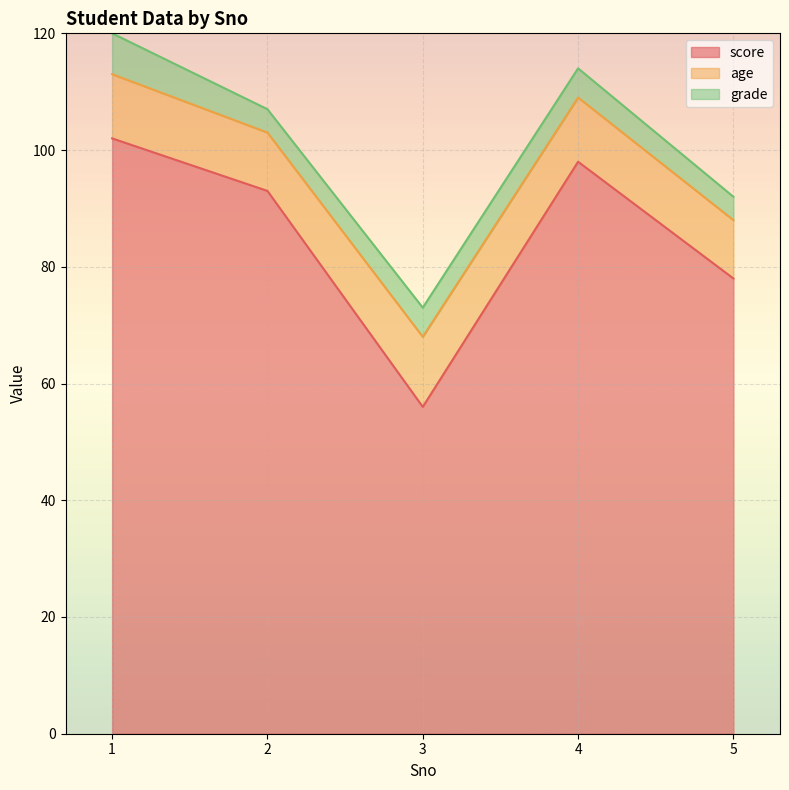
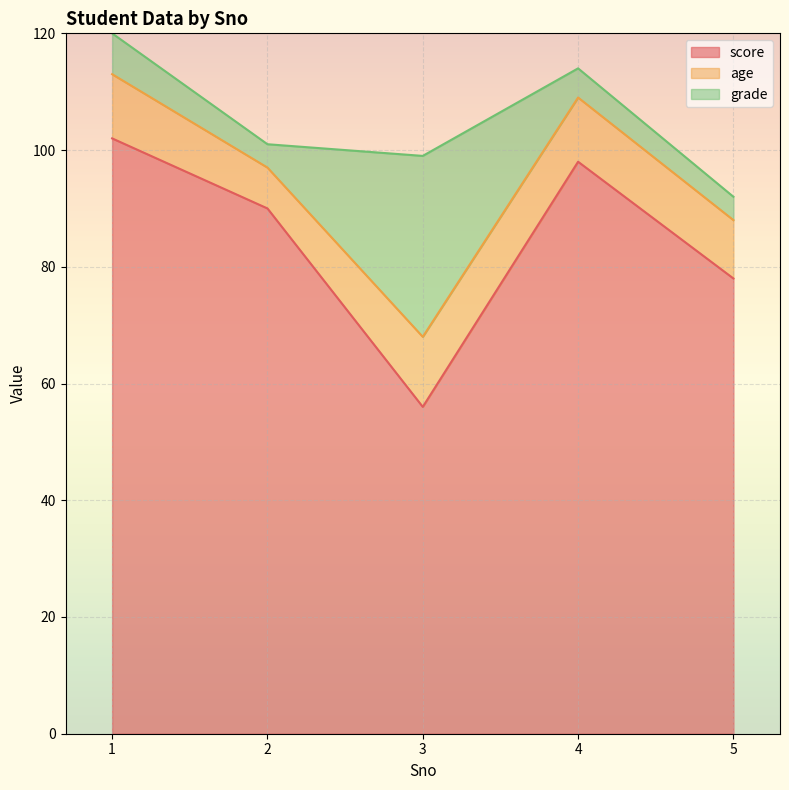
score, 2: 93 -> 90
age, 2: 10 -> 7
grade, 3: 5 -> 31
